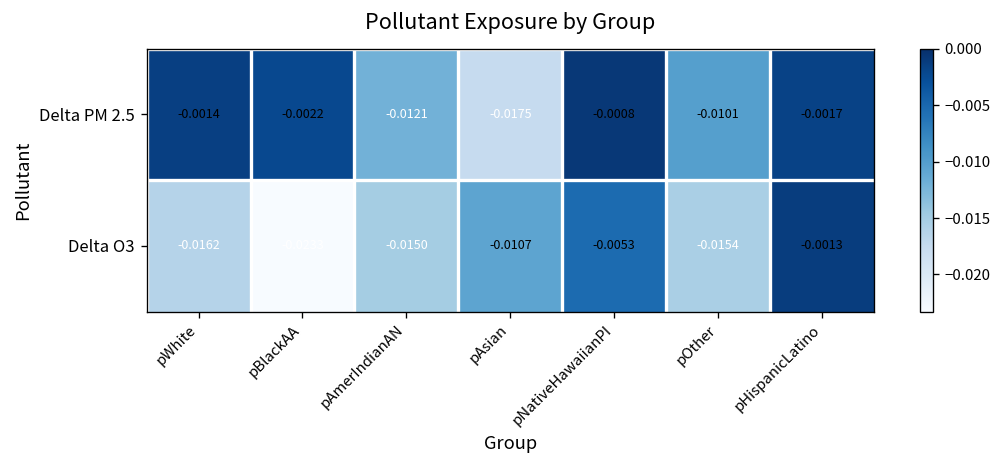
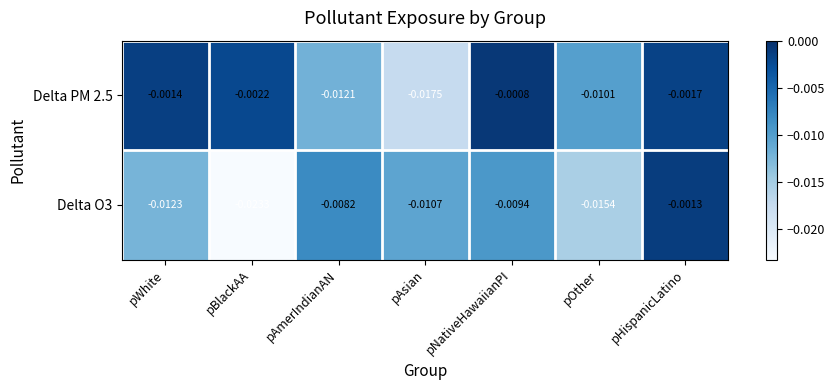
Delta O3, pWhite: -0.0162 -> -0.0123
Delta O3, pAmerIndianAN: -0.0150 -> -0.0082
Delta O3, pNativeHawaiianPI: -0.0053 -> -0.0094
